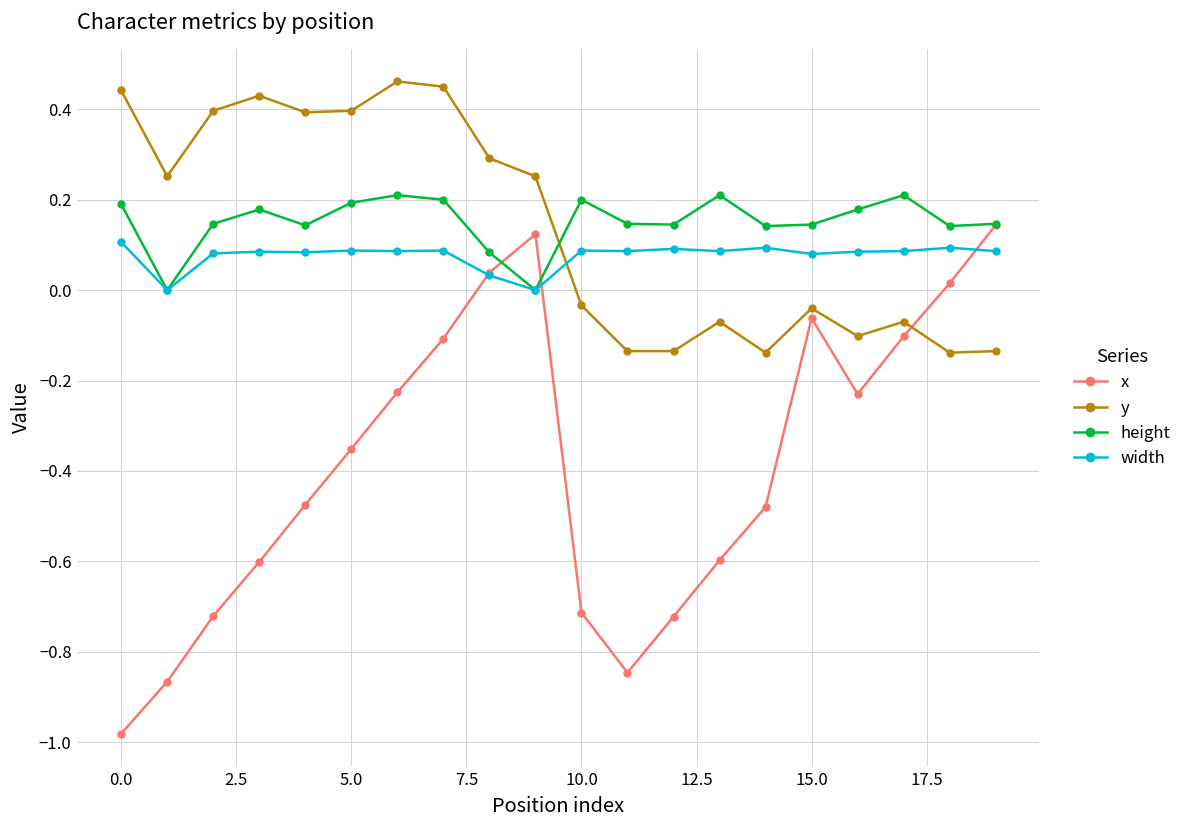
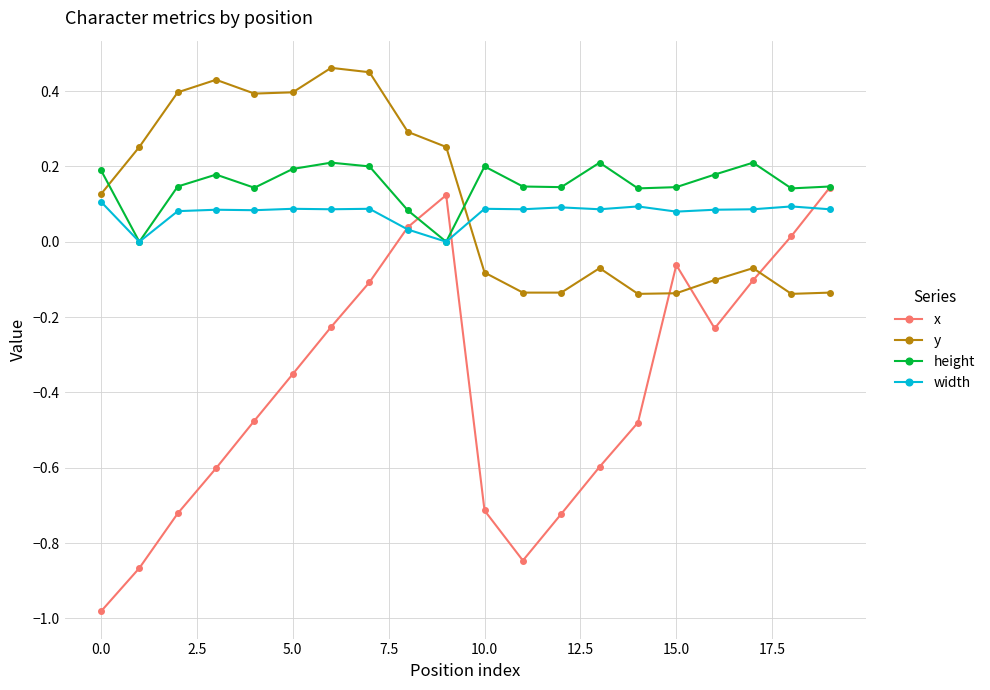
y, 0.0: 0.44 -> 0.13
y, 10.0: -0.03 -> -0.08
y, 15.0: -0.04 -> -0.14
